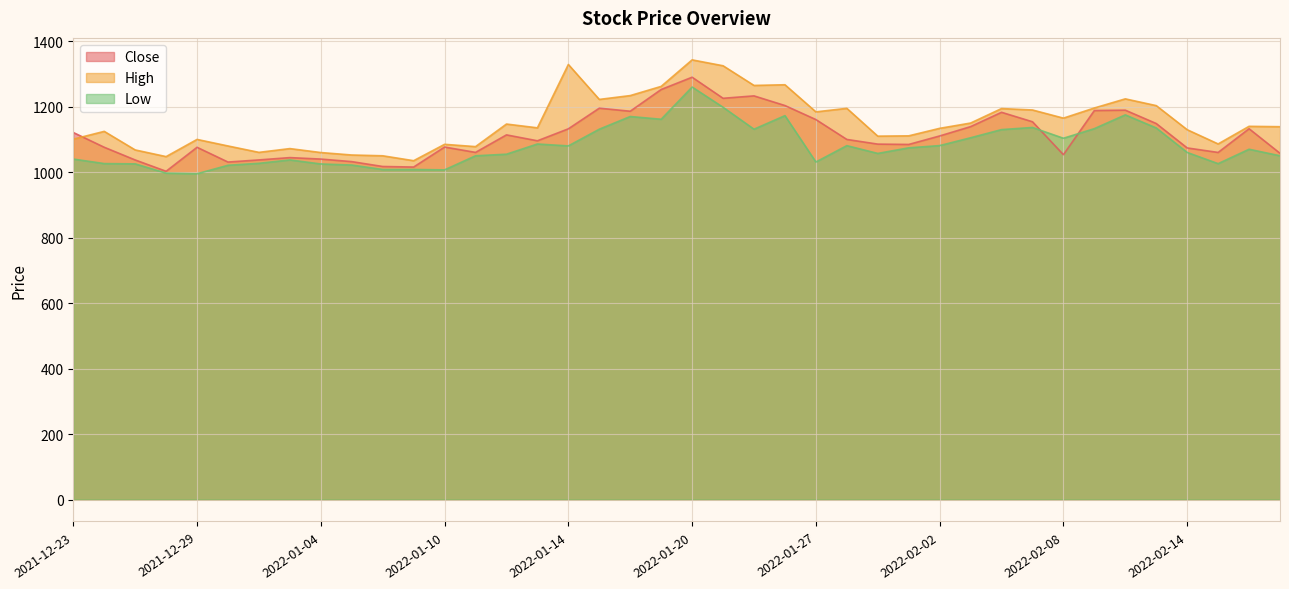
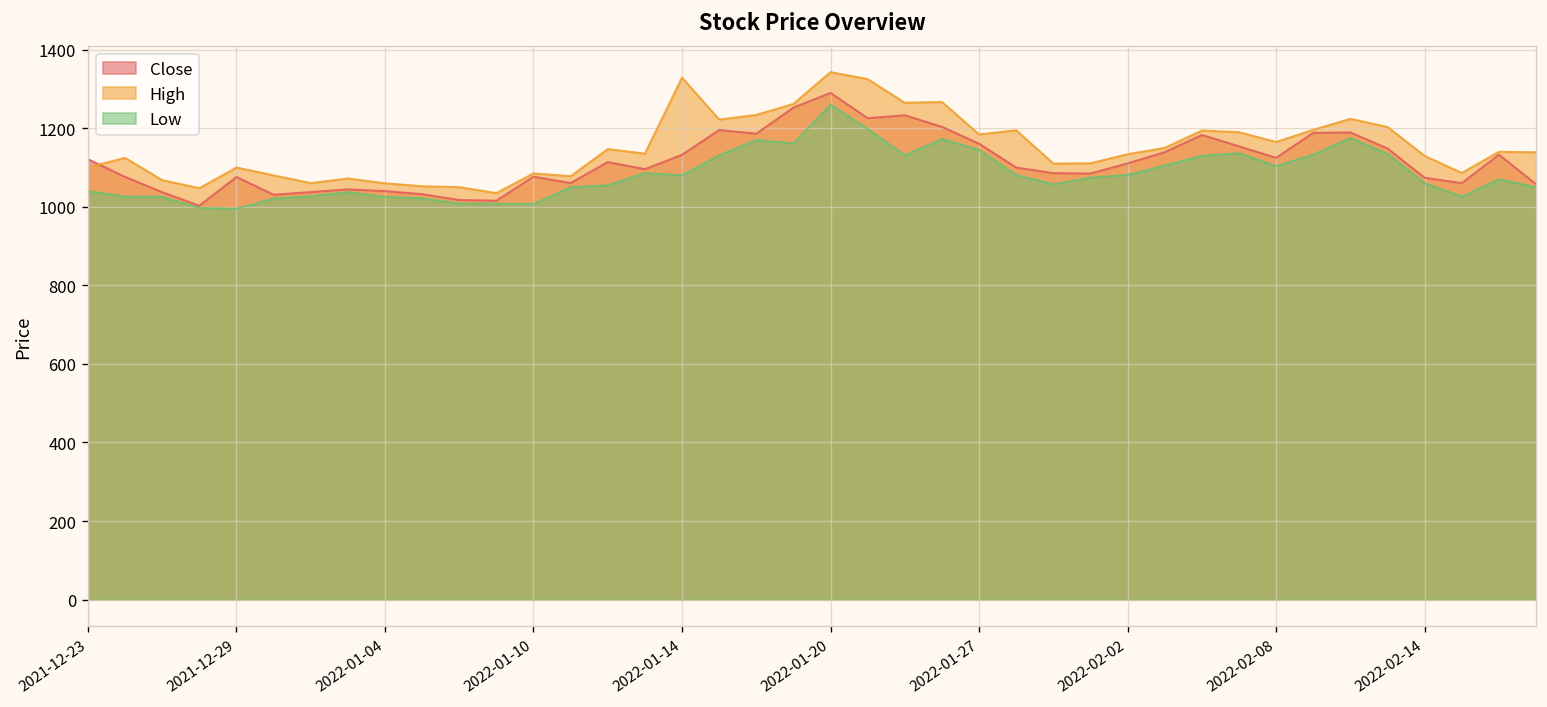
Low, 2022-01-27: 1030 -> 1150
Close, 2022-02-08: 1050 -> 1120
